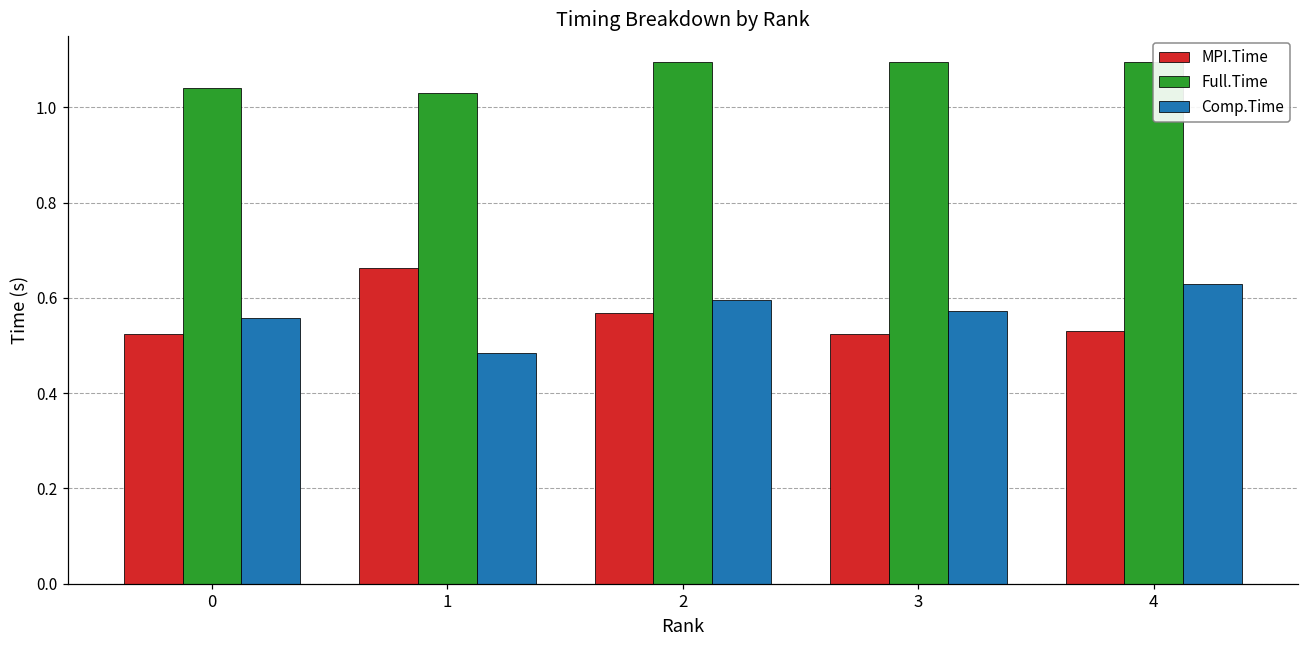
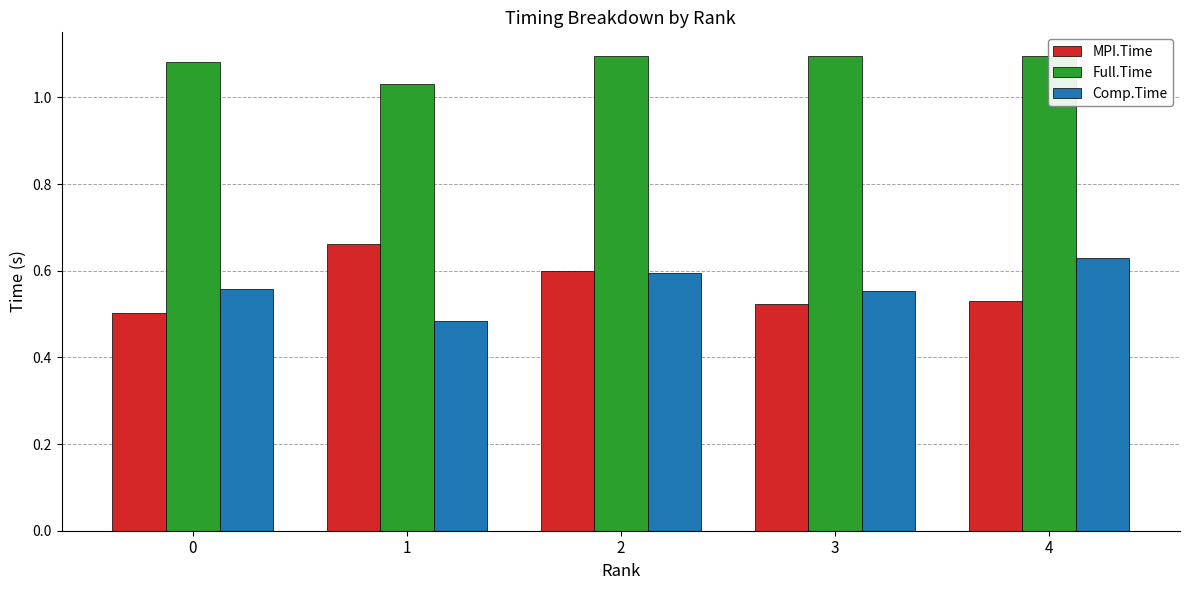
MPI.Time, 0: 0.52 -> 0.50
Full.Time, 0: 1.04 -> 1.08
MPI.Time, 2: 0.57 -> 0.60
Comp.Time, 3: 0.57 -> 0.55
